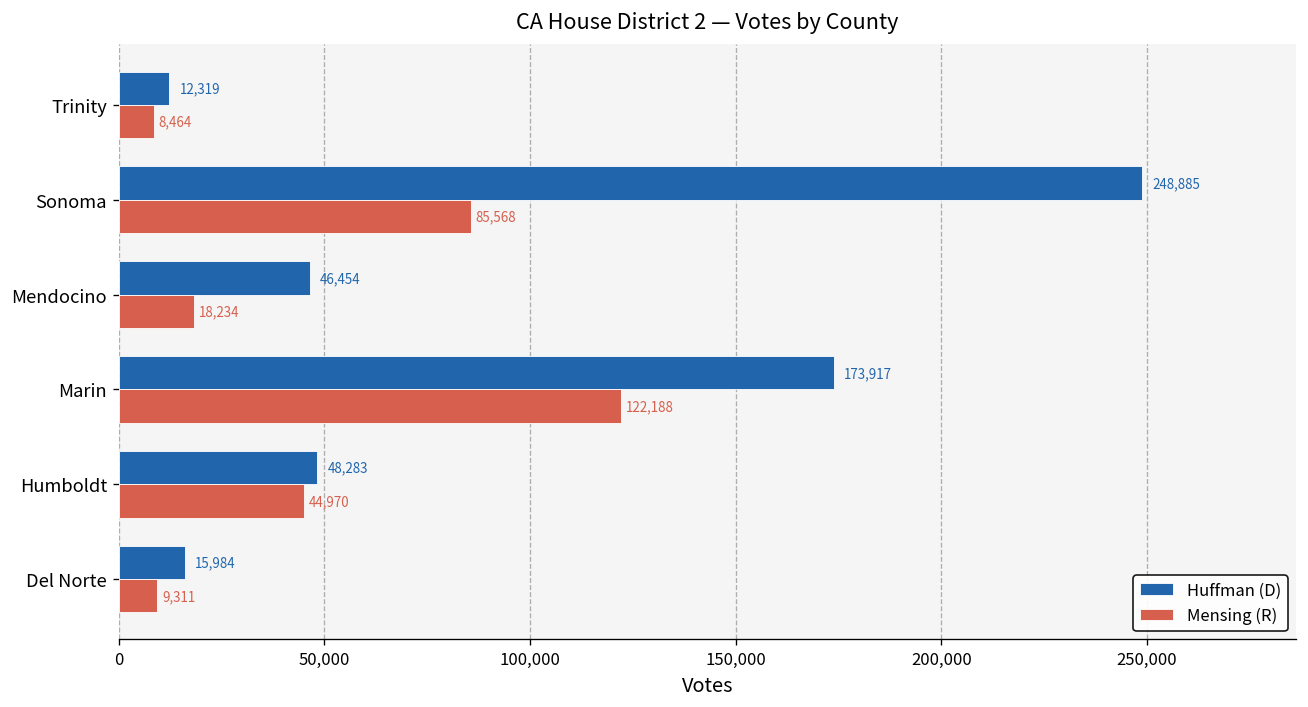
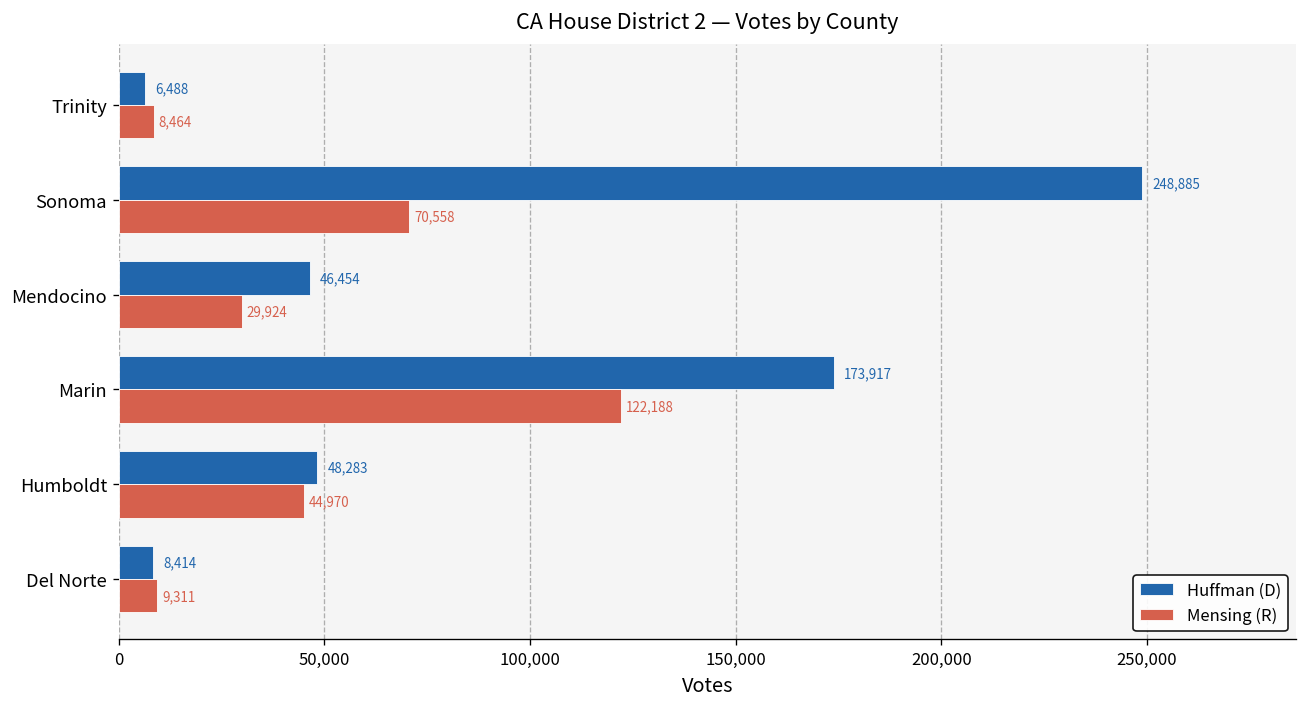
Huffman (D), Trinity: 12,319 -> 6,488
Mensing (R), Sonoma: 85,568 -> 70,558
Mensing (R), Mendocino: 18,234 -> 29,924
Huffman (D), Del Norte: 15,984 -> 8,414
